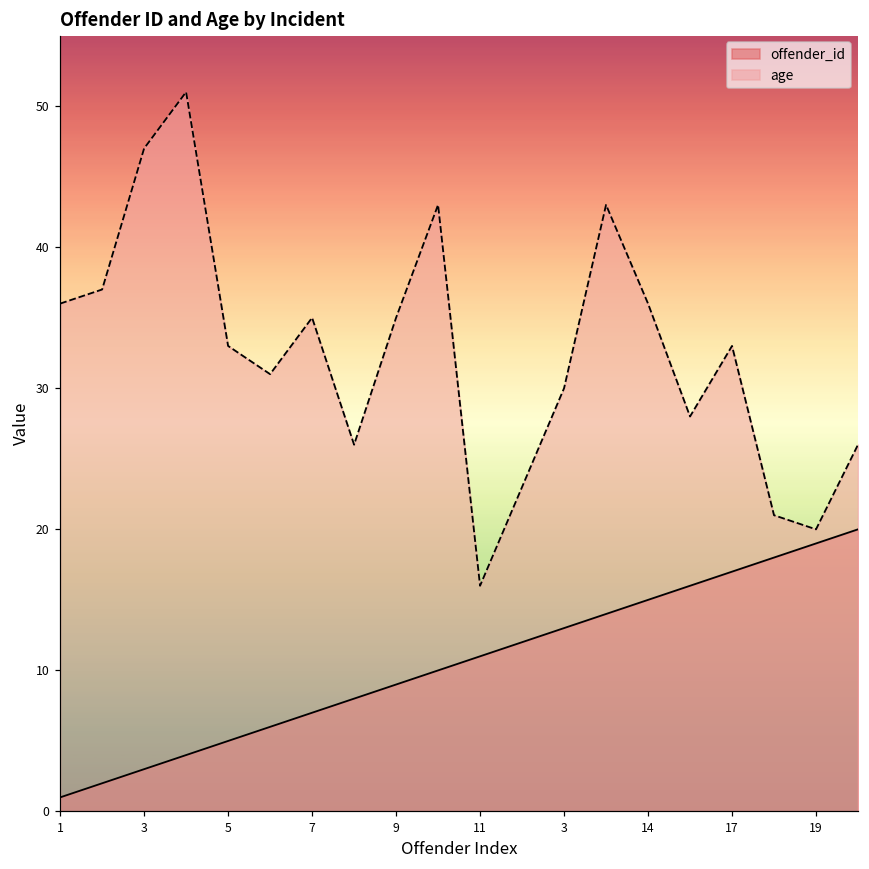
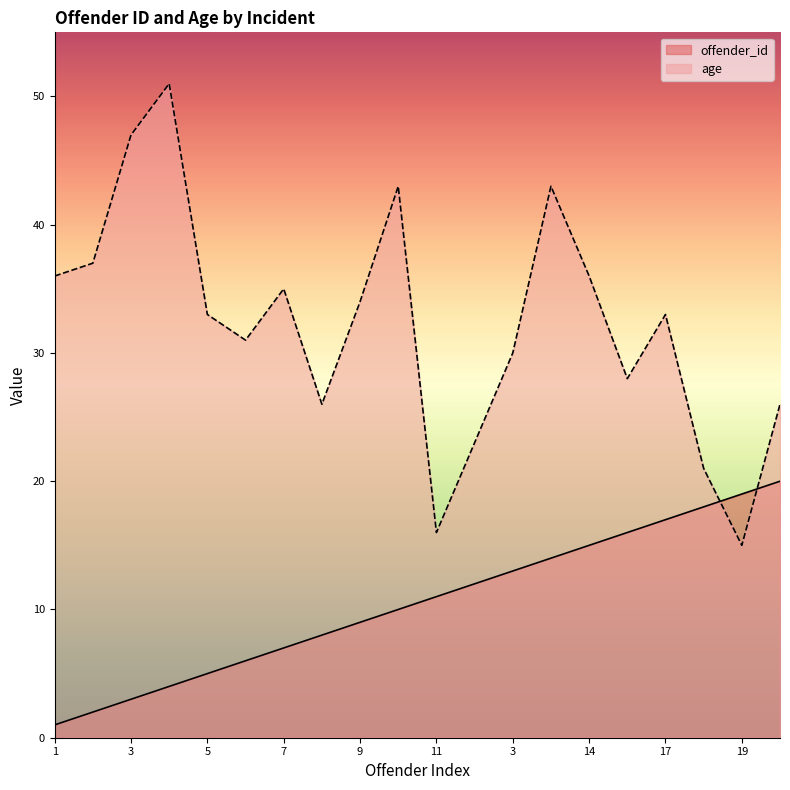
age, 9: 35 -> 34
age, 19: 20 -> 15
